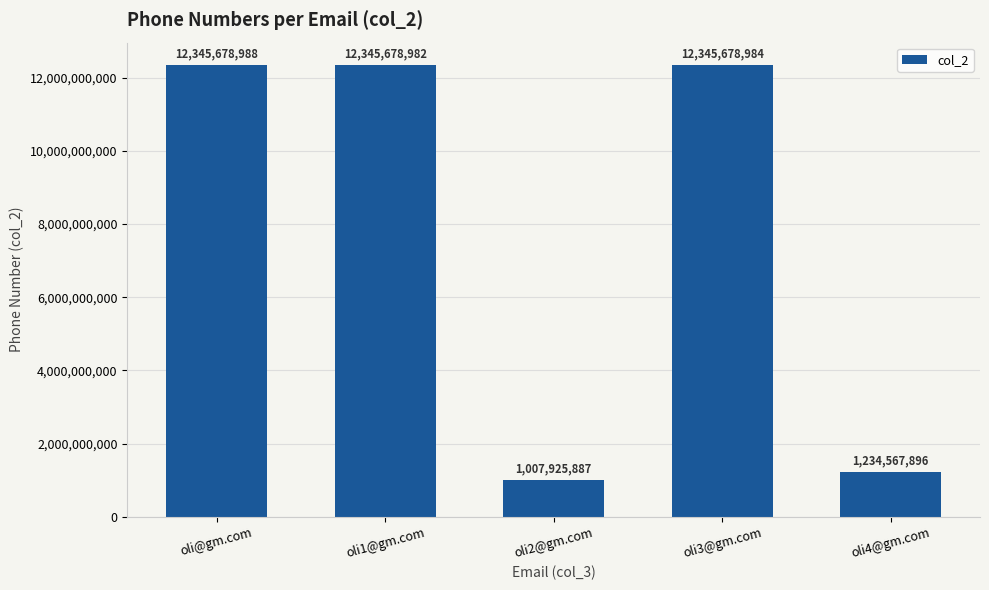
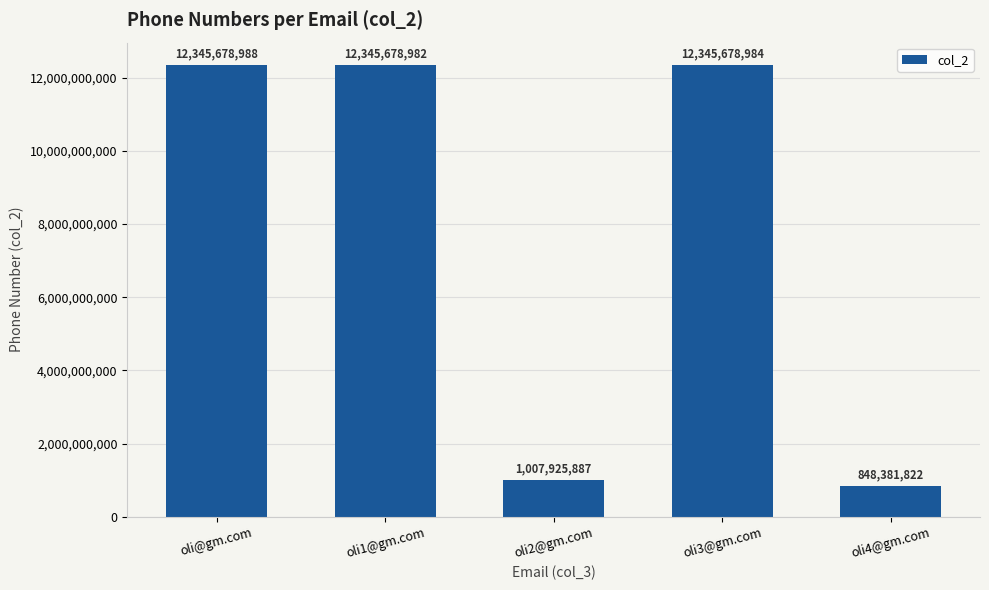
oli4@gm.com: 1,234,567,896 -> 848,381,822
